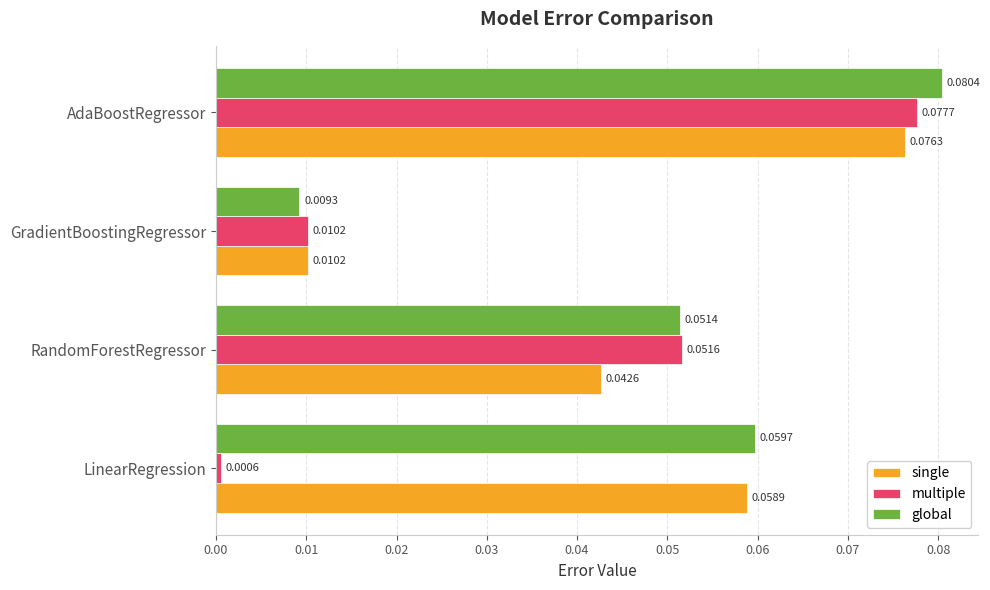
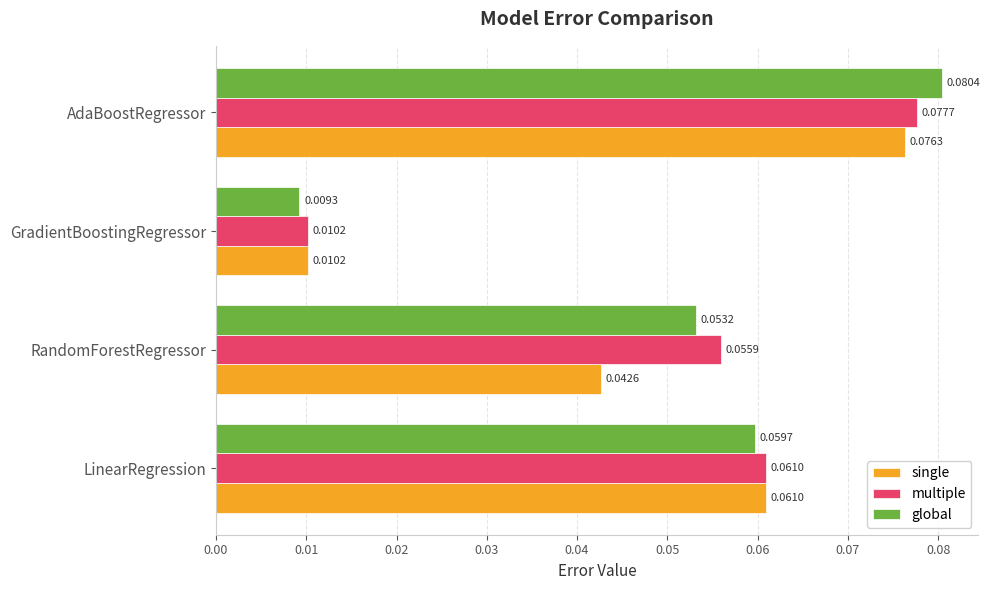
global, RandomForestRegressor: 0.0514 -> 0.0532
multiple, RandomForestRegressor: 0.0516 -> 0.0559
multiple, LinearRegression: 0.0006 -> 0.0610
single, LinearRegression: 0.0589 -> 0.0610
